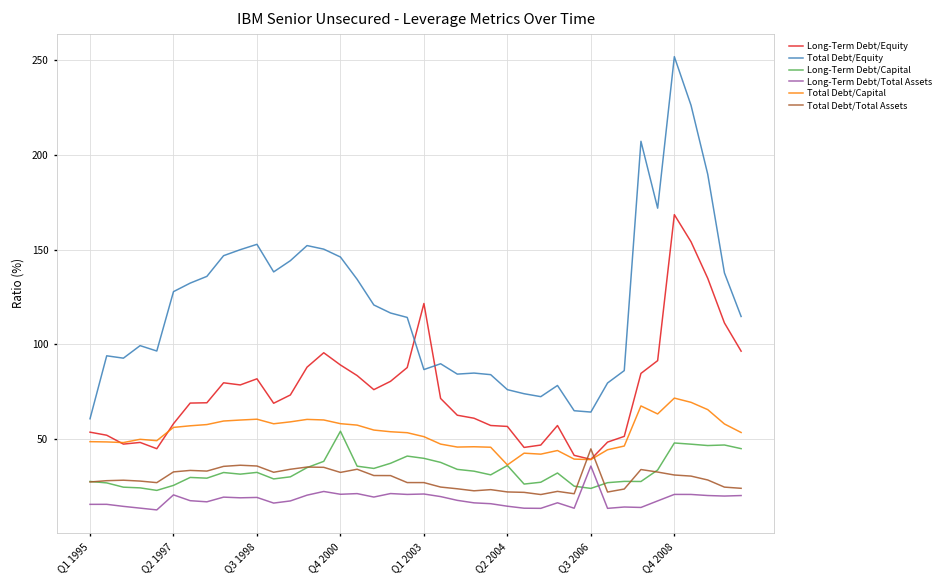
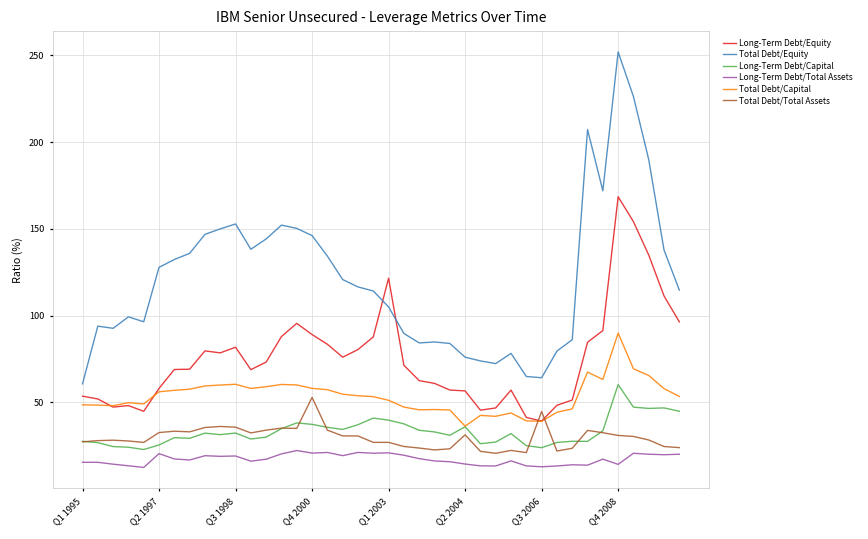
Long-Term Debt/Capital, Q4 2000: 54 -> 37
Total Debt/Total Assets, Q4 2000: 32 -> 53
Total Debt/Equity, Q1 2003: 87 -> 105
Total Debt/Total Assets, Q2 2004: 22 -> 31
Long-Term Debt/Total Assets, Q3 2006: 36 -> 13
Long-Term Debt/Capital, Q4 2008: 48 -> 60
Long-Term Debt/Total Assets, Q4 2008: 21 -> 14
Total Debt/Capital, Q4 2008: 72 -> 90
